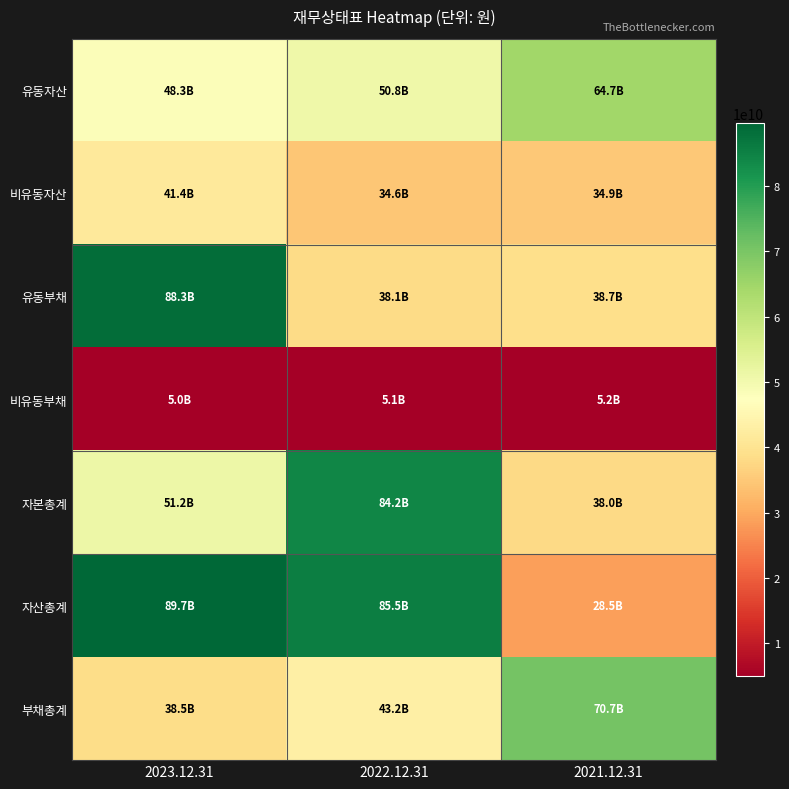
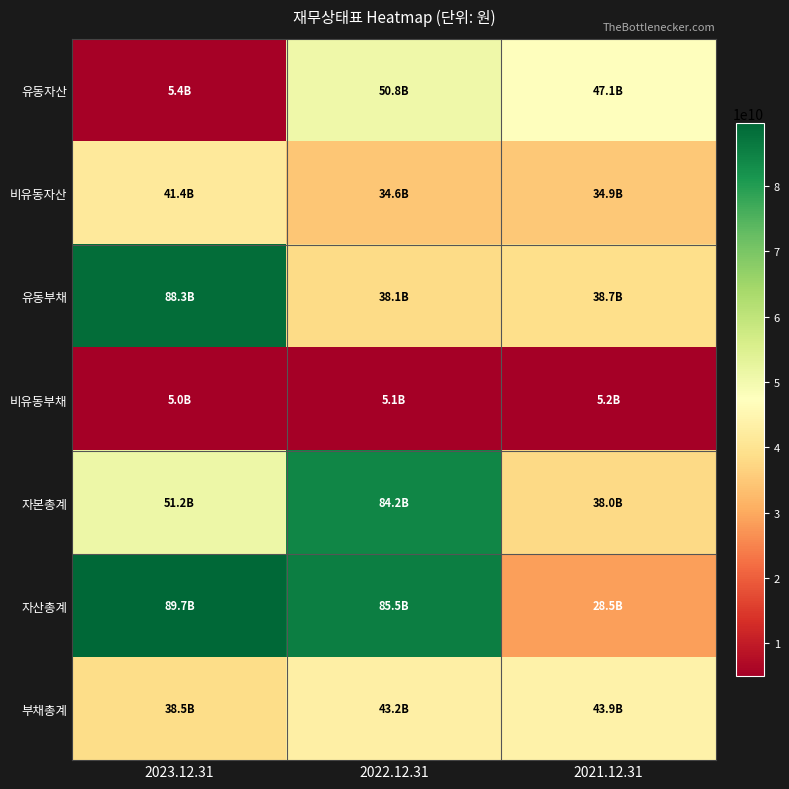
유동자산, 2023.12.31: 48.3B -> 5.4B
유동자산, 2021.12.31: 64.7B -> 47.1B
부채총계, 2021.12.31: 70.7B -> 43.9B
